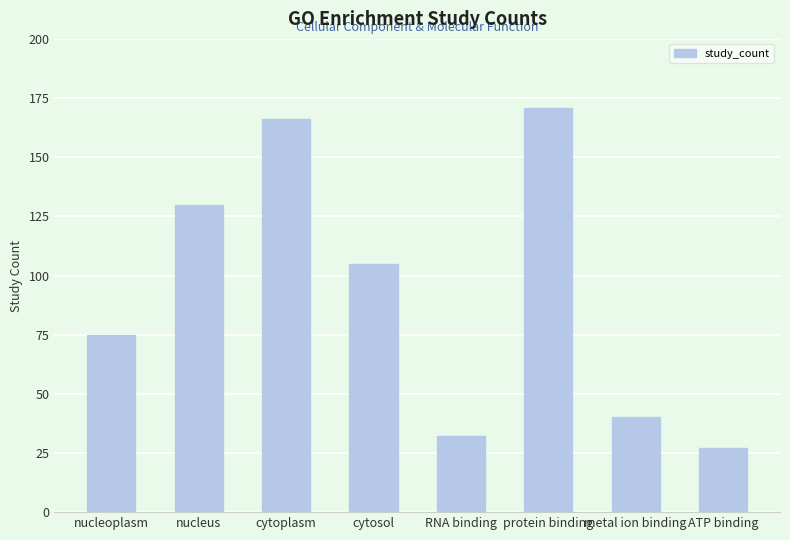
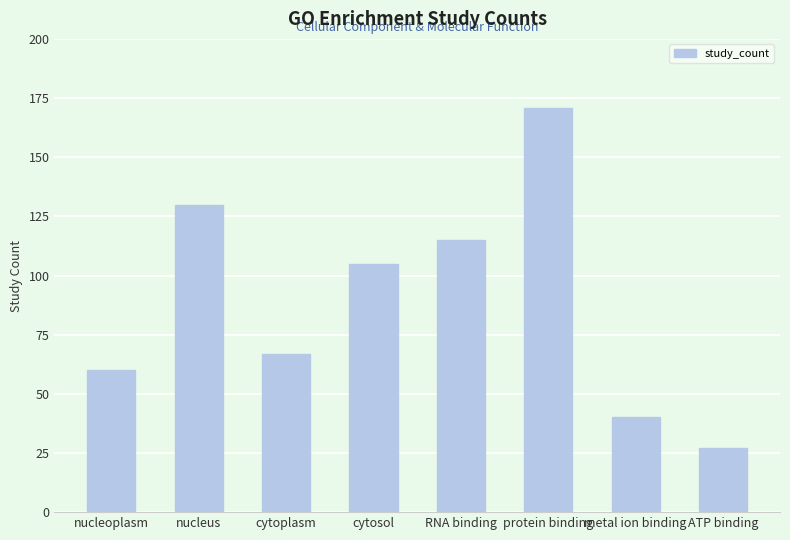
nucleoplasm: 75 -> 60
cytoplasm: 166 -> 67
RNA binding: 32 -> 115
